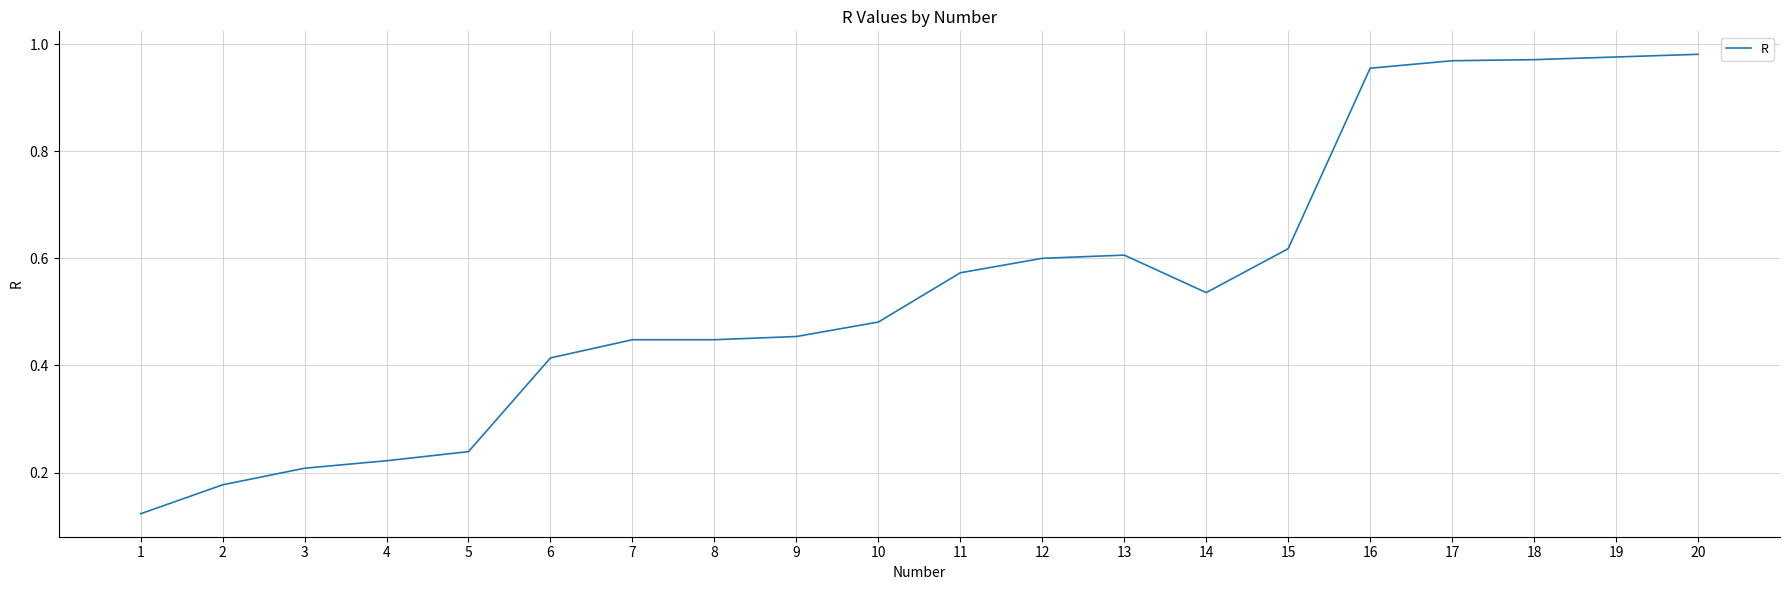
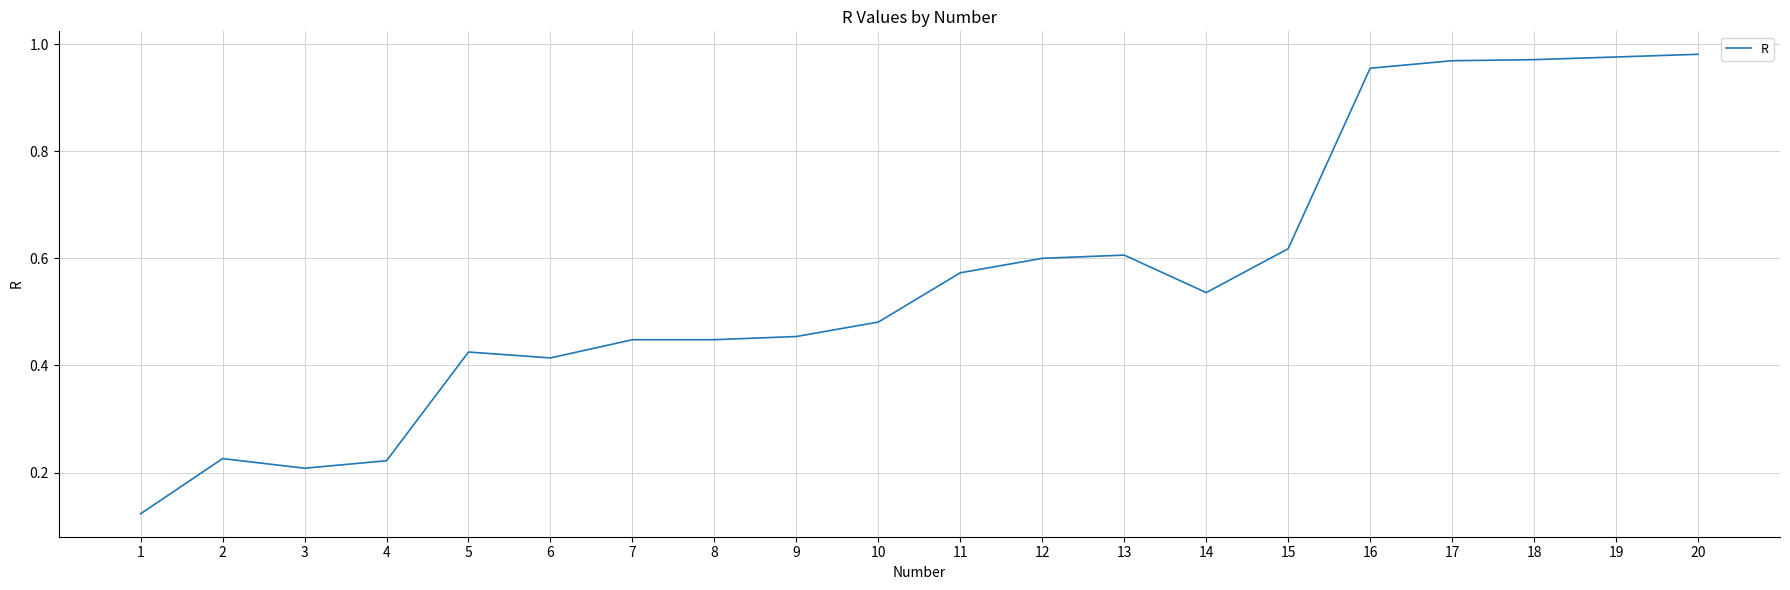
2: 0.18 -> 0.23
5: 0.24 -> 0.43
